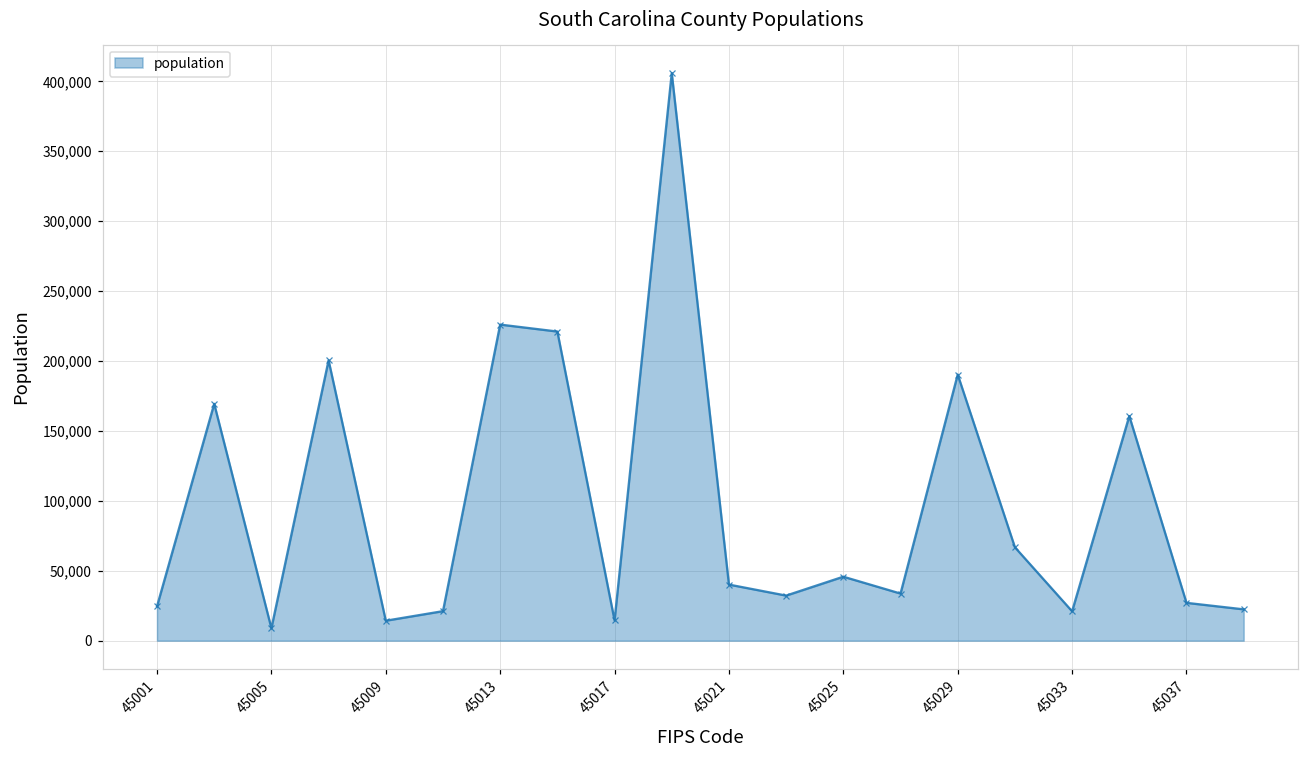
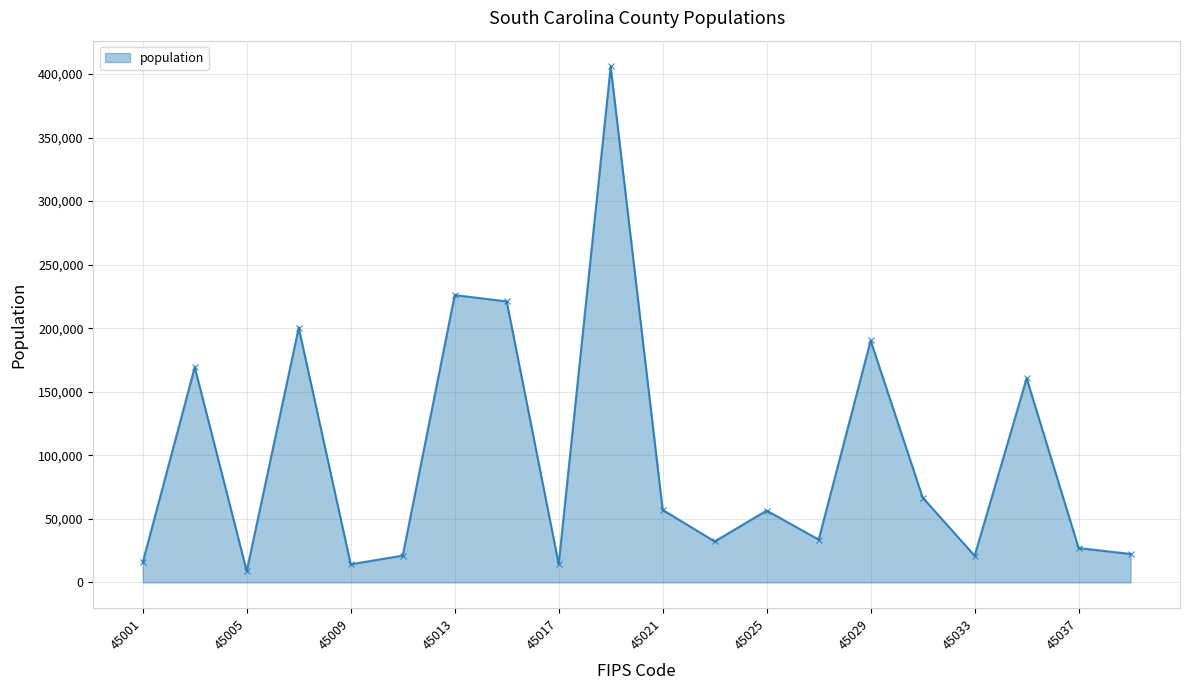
45001: 25,000 -> 16,000
45021: 40,000 -> 57,000
45025: 46,000 -> 57,000
